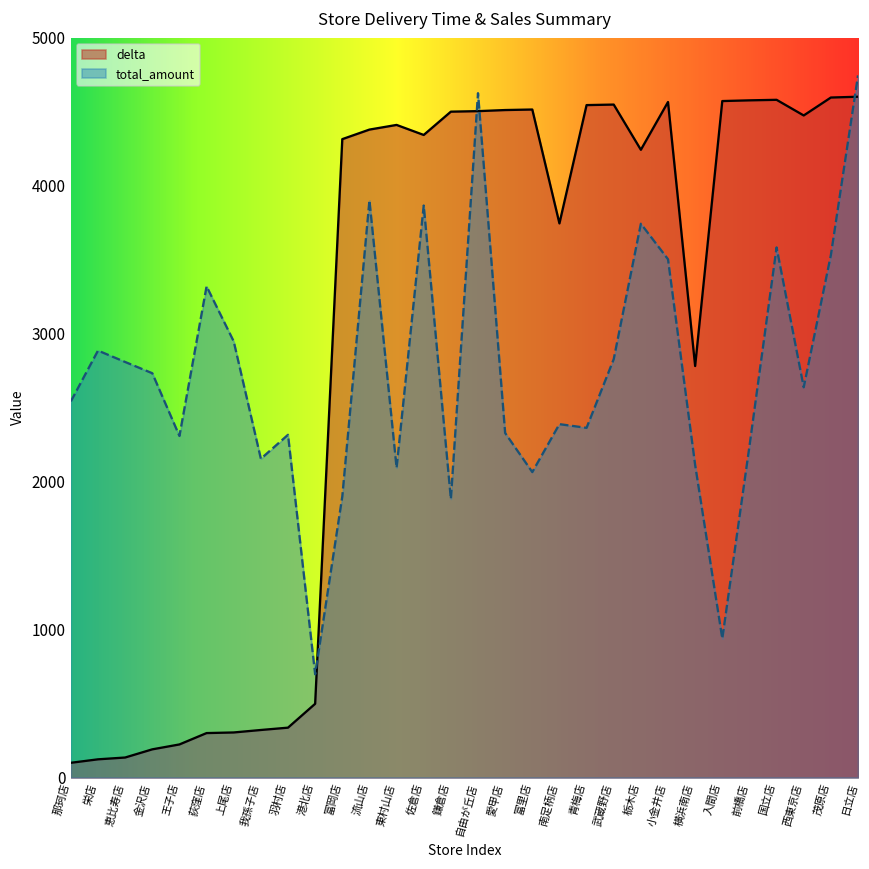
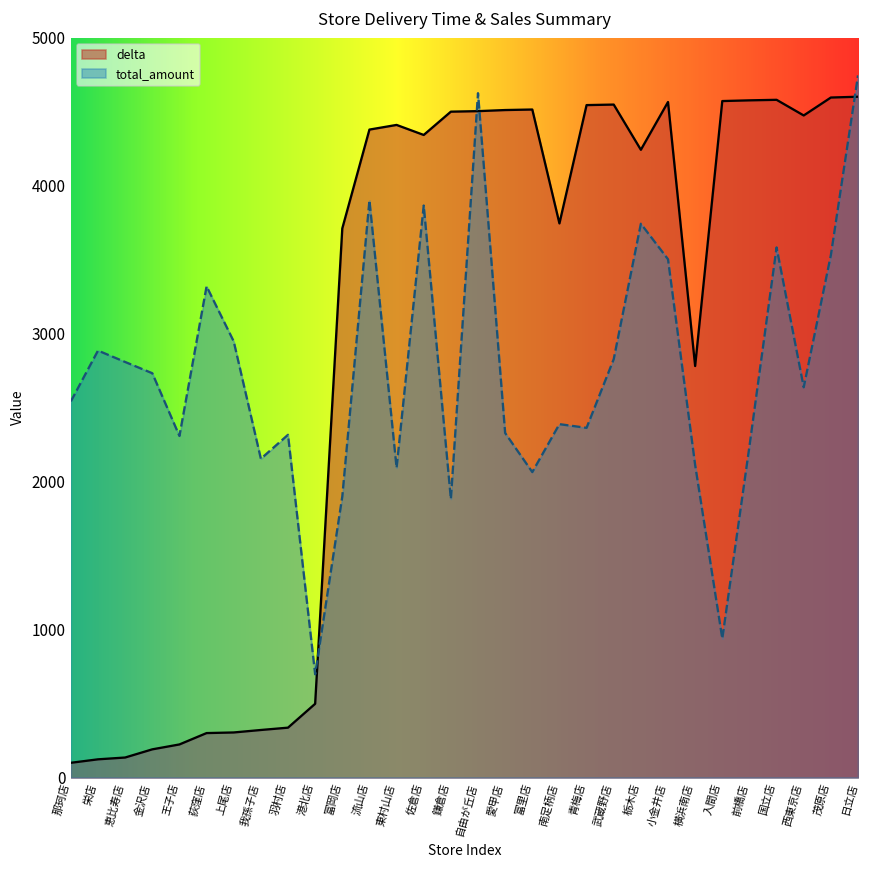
delta, 富岡店: 4310 -> 3710
